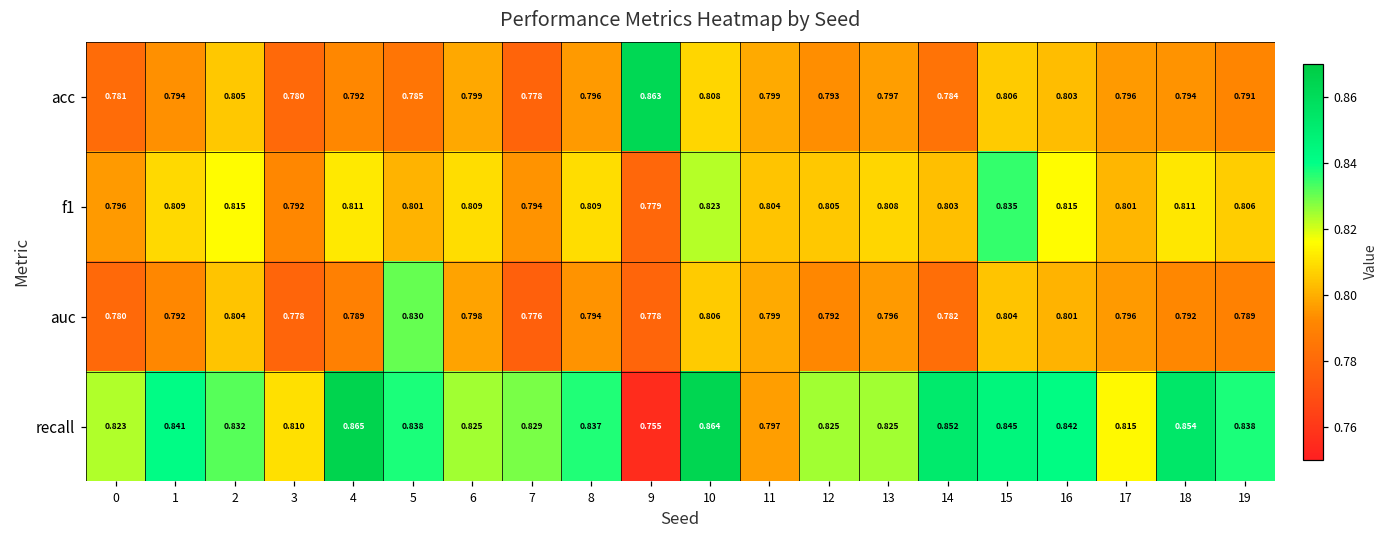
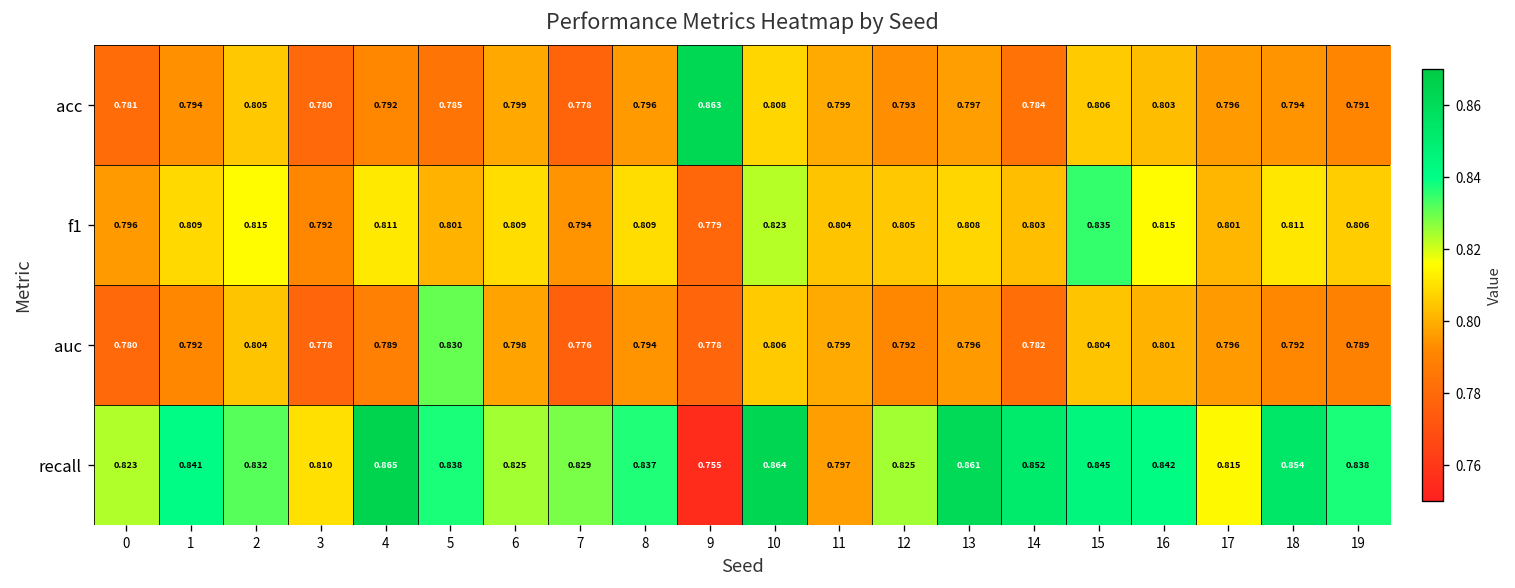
recall, 13: 0.825 -> 0.861
